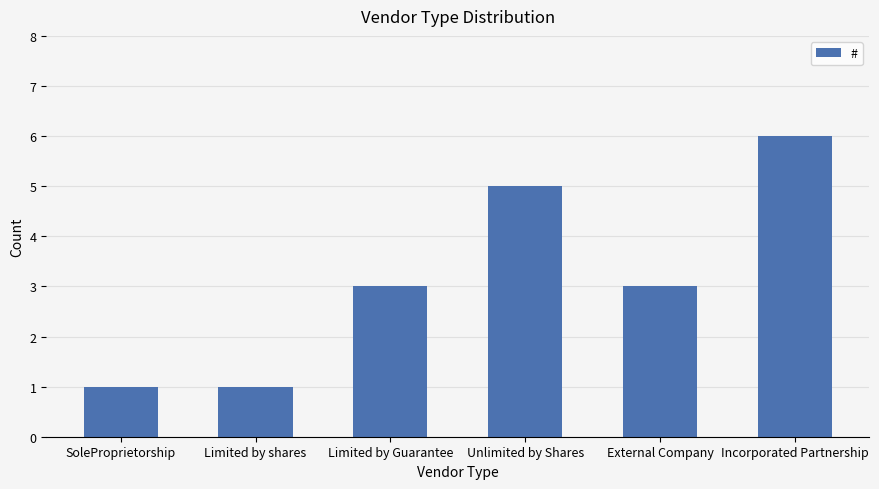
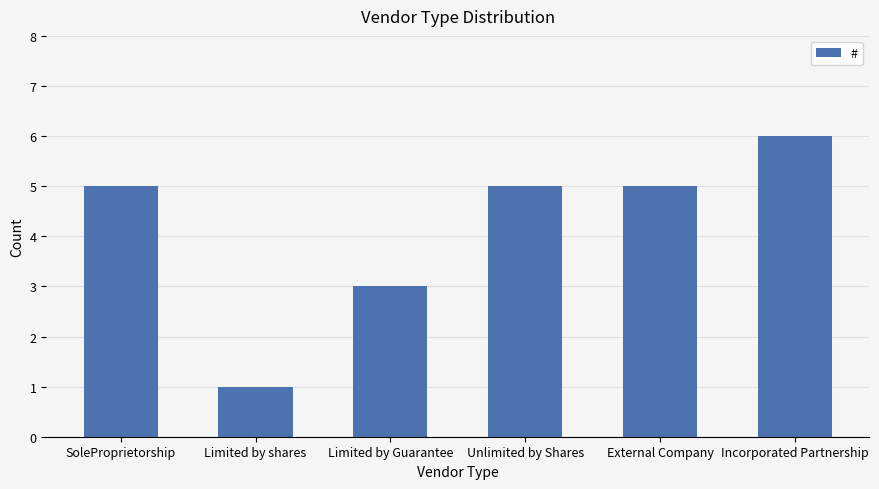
SoleProprietorship: 1 -> 5
External Company: 3 -> 5
